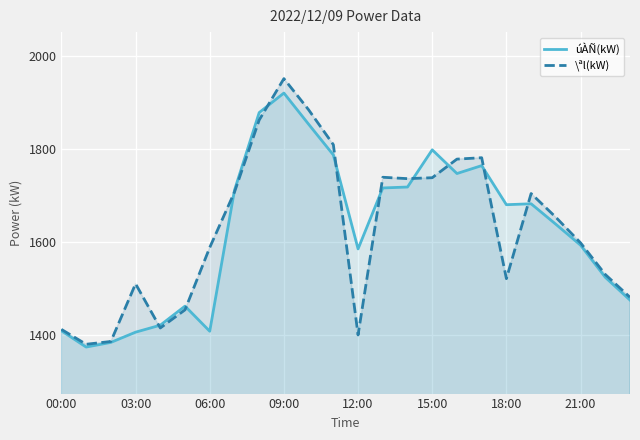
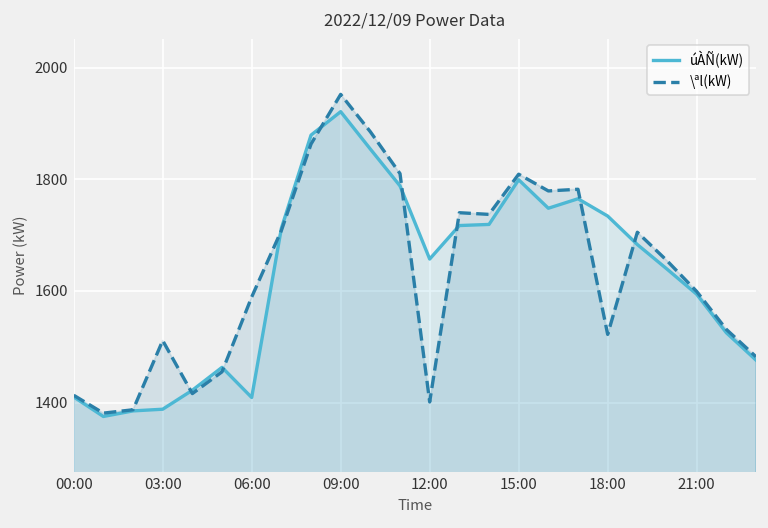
úÀÑ(kW), 03:00: 1410 -> 1390
úÀÑ(kW), 12:00: 1590 -> 1660
\ªl(kW), 15:00: 1740 -> 1810
úÀÑ(kW), 18:00: 1680 -> 1730
